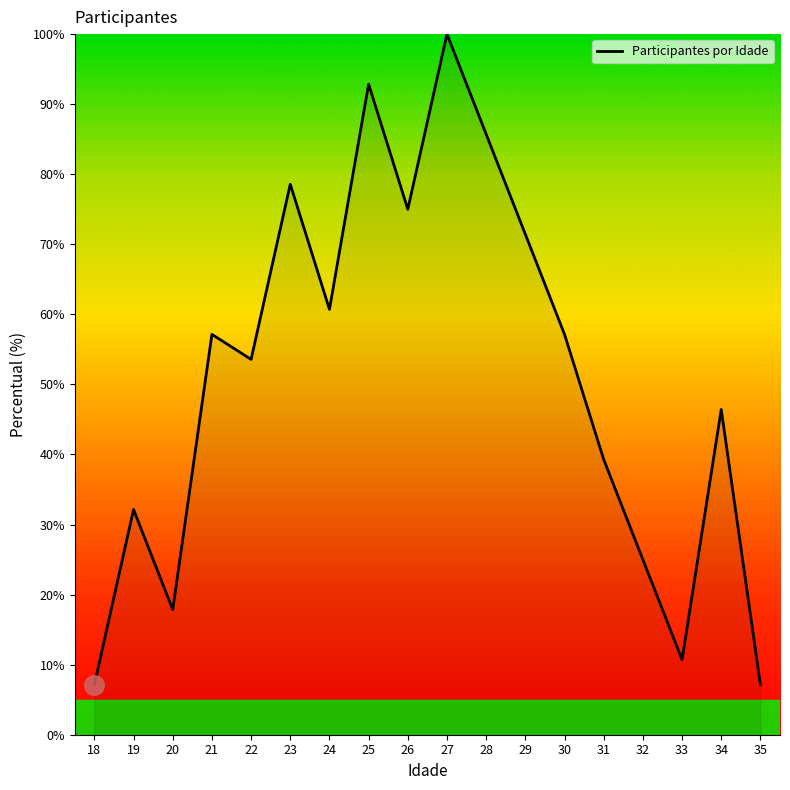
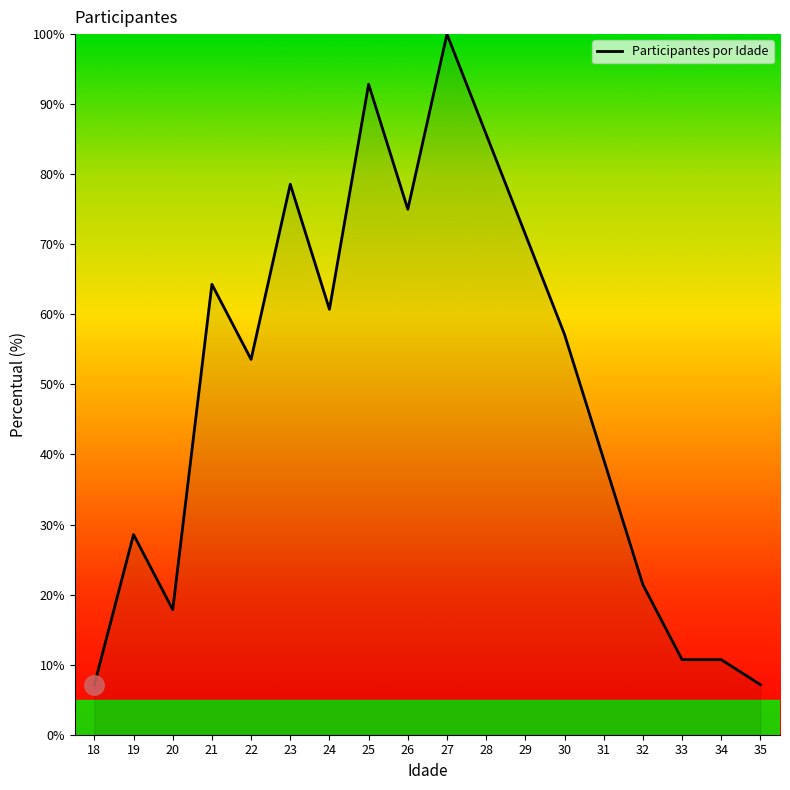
Participantes por Idade, 19: 32% -> 29%
Participantes por Idade, 21: 57% -> 64%
Participantes por Idade, 32: 25% -> 21%
Participantes por Idade, 34: 46% -> 11%
